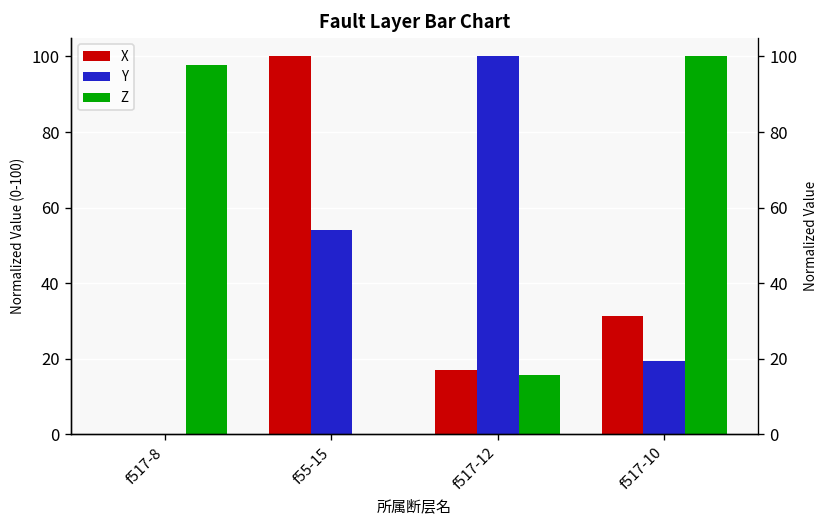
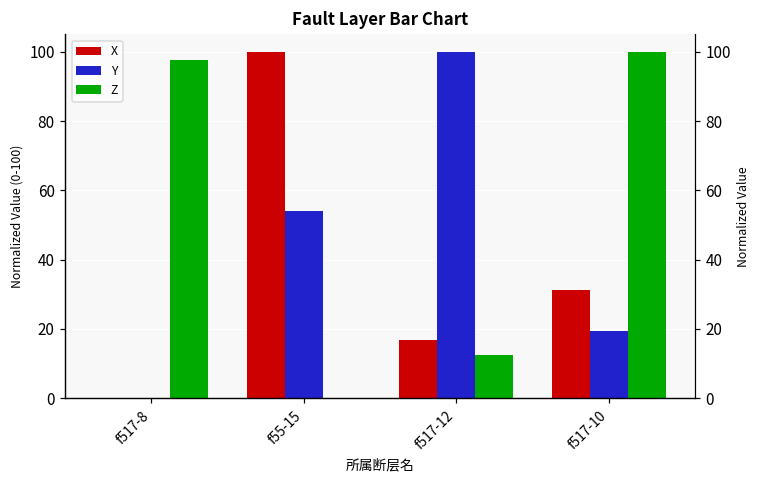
Z, f517-12: 16 -> 12
